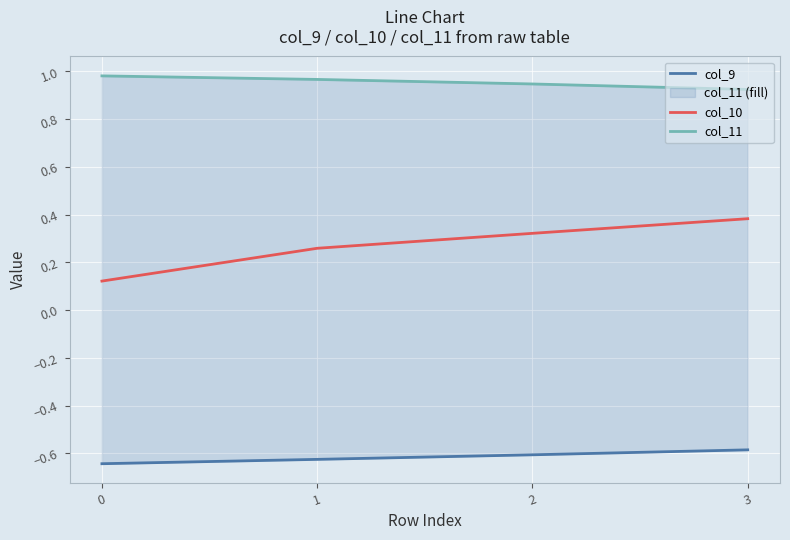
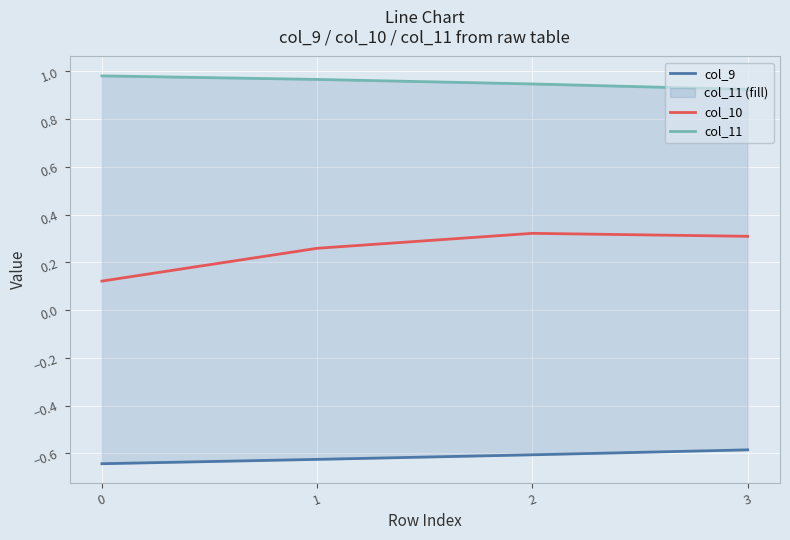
col_10, 3: 0.38 -> 0.31
